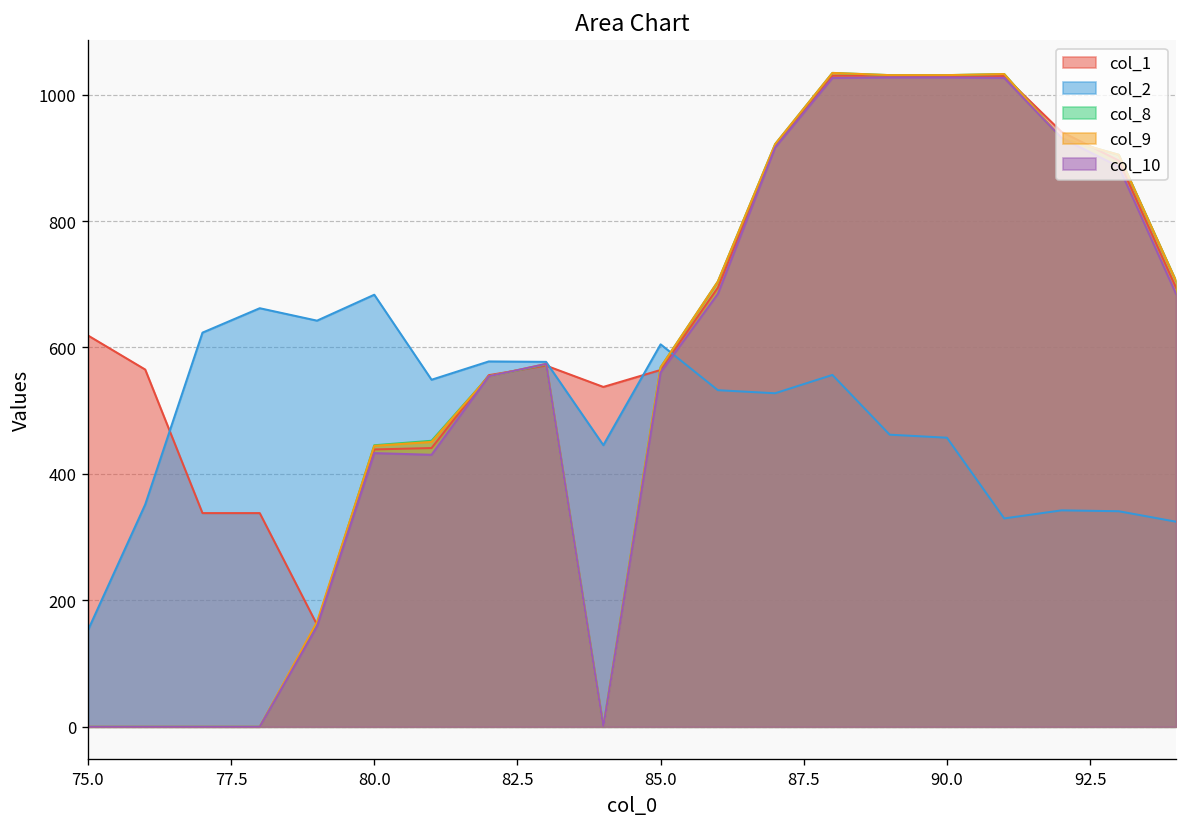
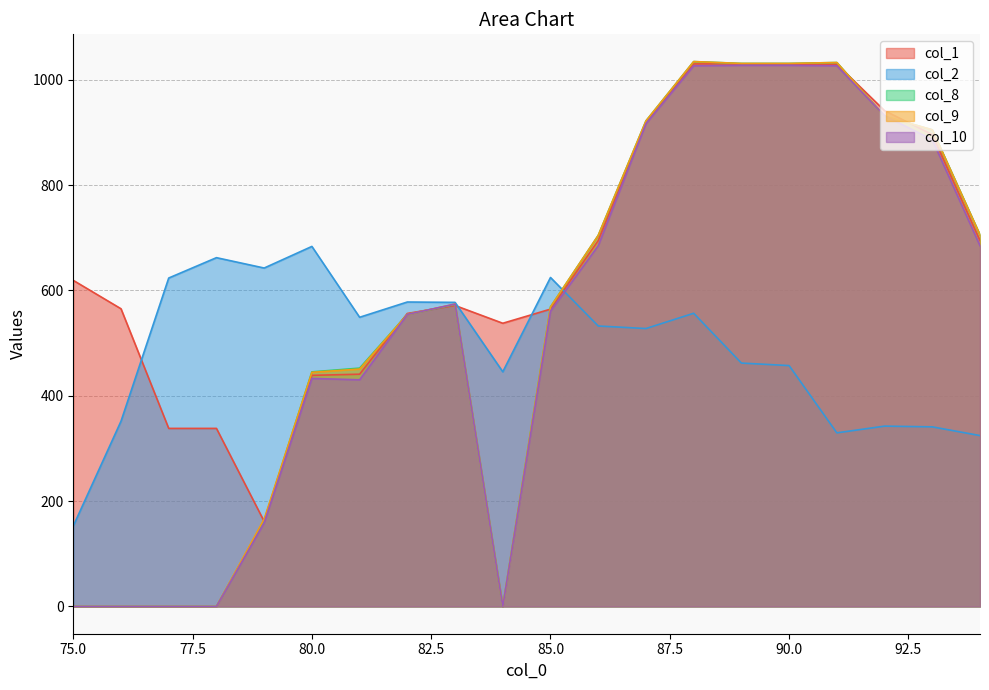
col_2, 85.0: 610 -> 620
